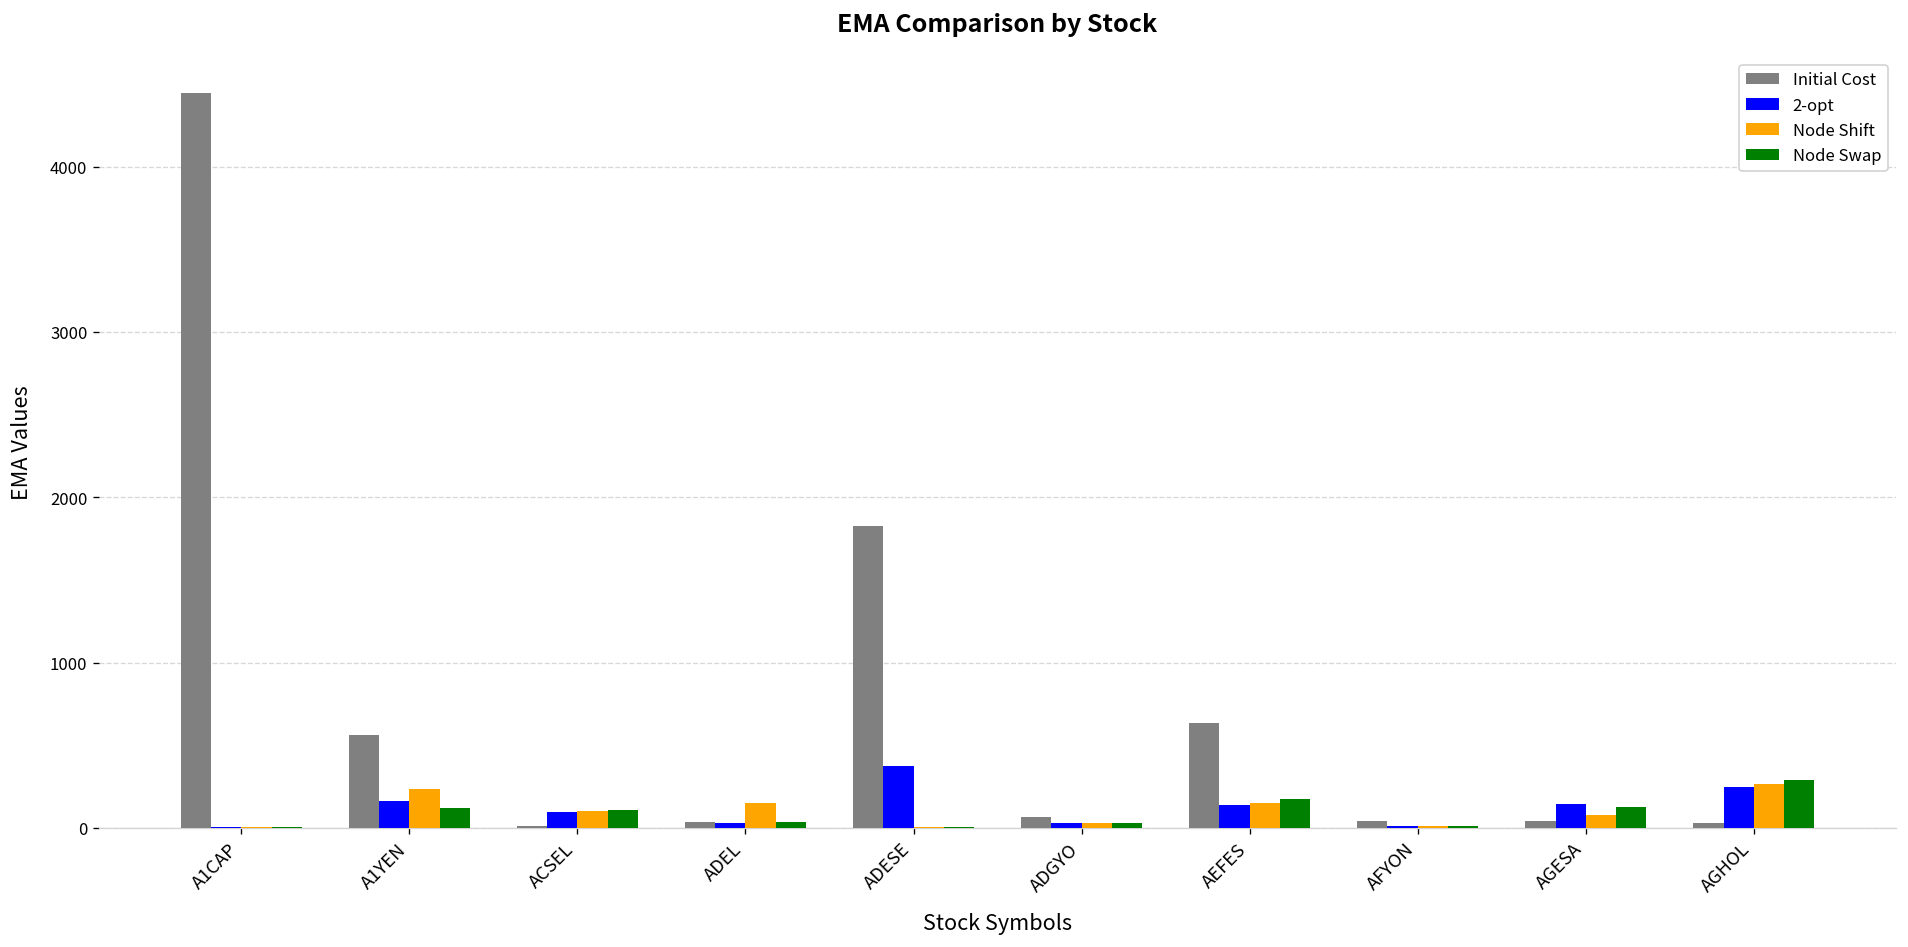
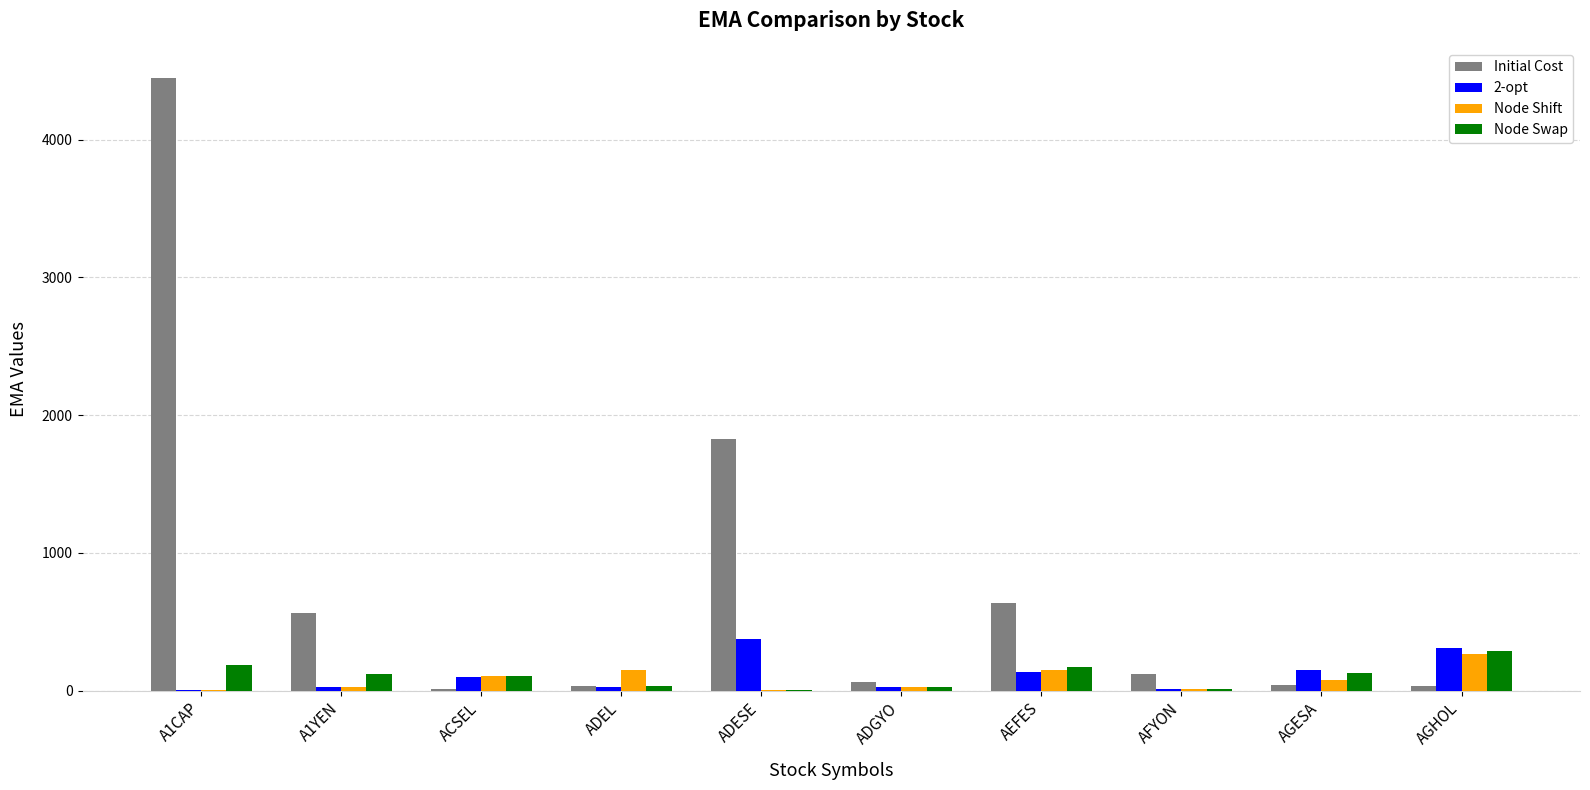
Node Swap, A1CAP: 10 -> 190
2-opt, A1YEN: 170 -> 30
Node Shift, A1YEN: 240 -> 30
Initial Cost, AFYON: 40 -> 120
2-opt, AGHOL: 250 -> 310
